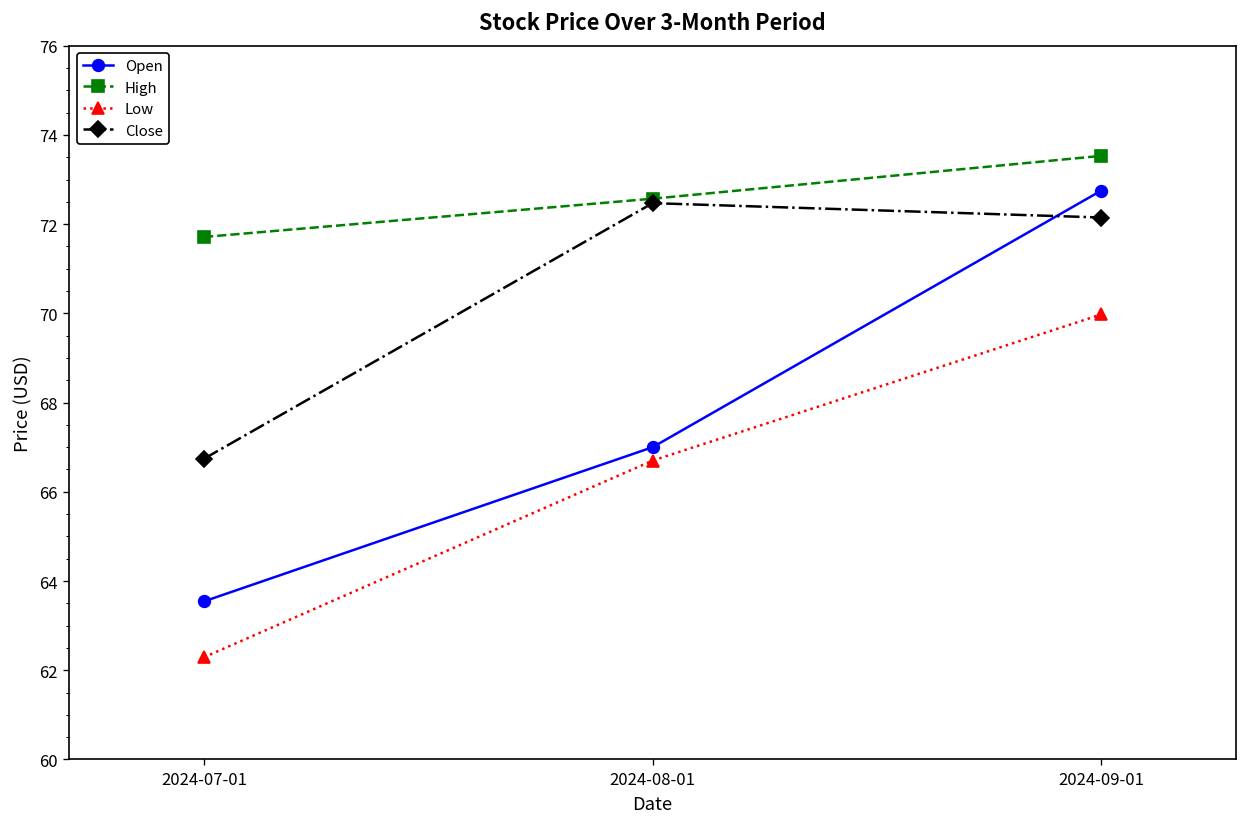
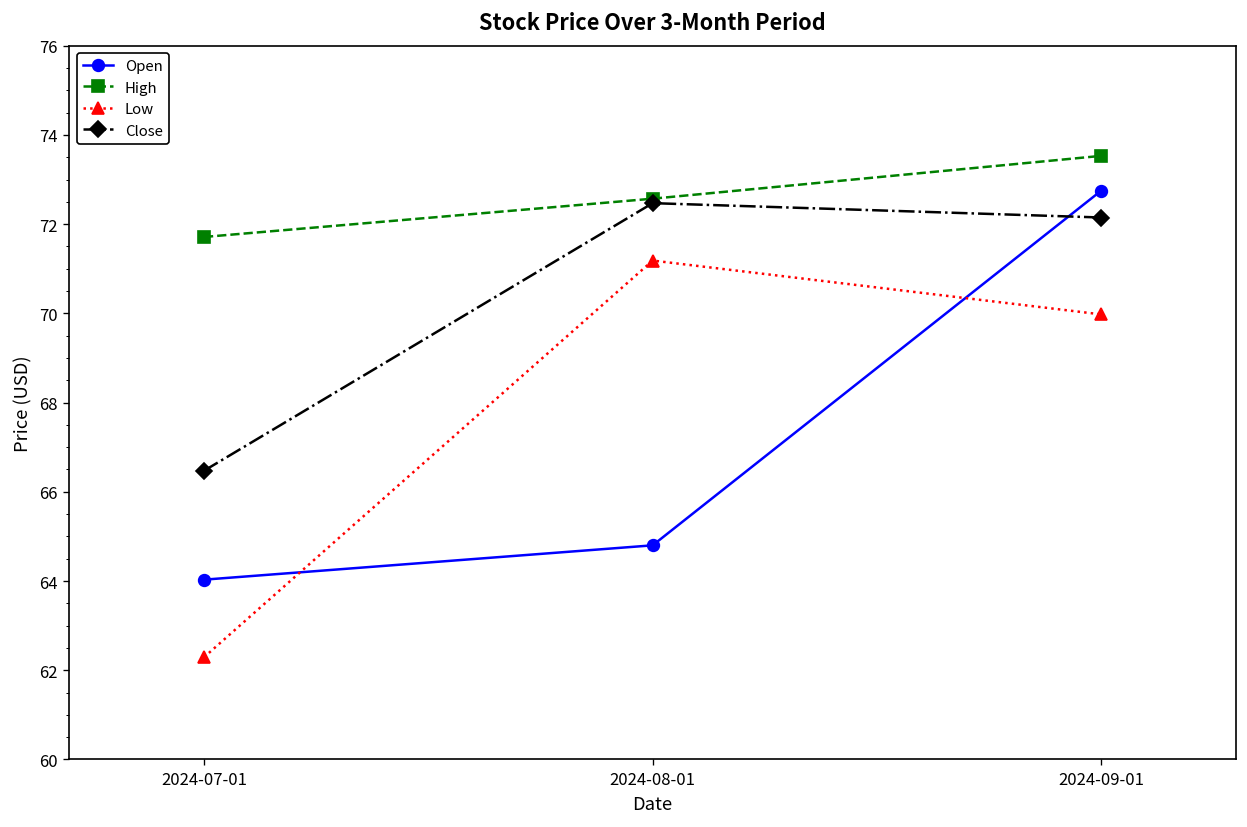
Open, 2024-07-01: 63.5 -> 64.0
Close, 2024-07-01: 66.7 -> 66.5
Open, 2024-08-01: 67.0 -> 64.8
Low, 2024-08-01: 66.7 -> 71.2
